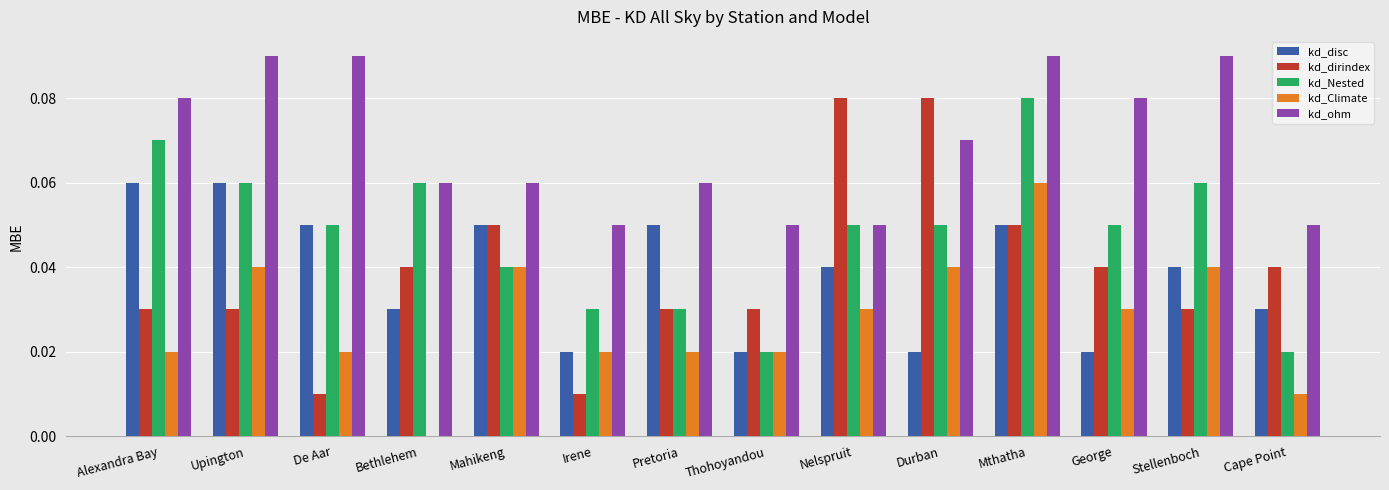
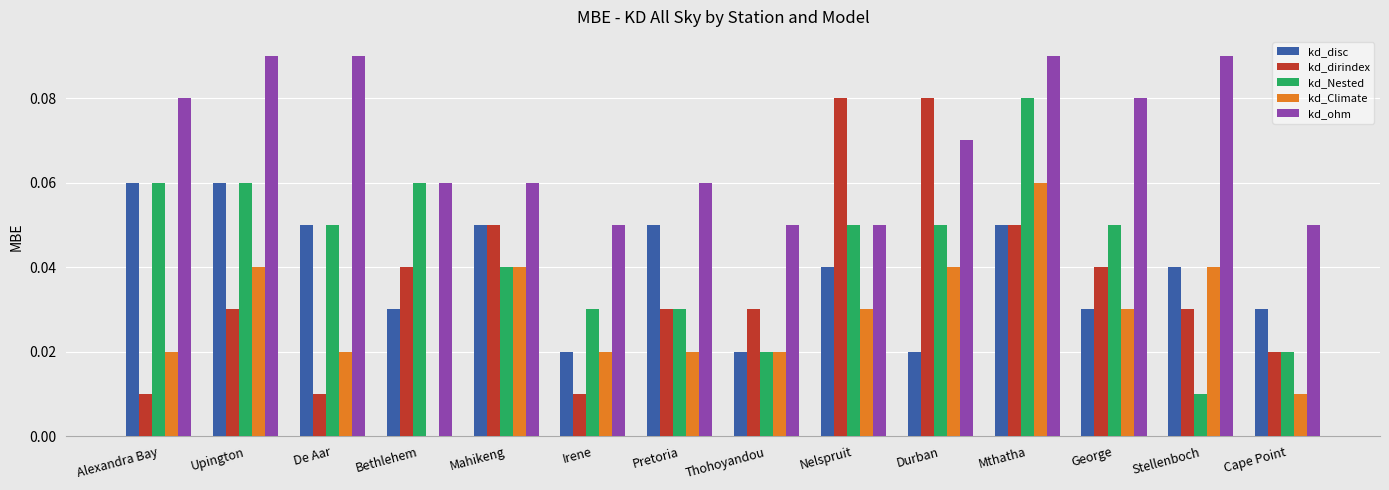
kd_dirindex, Alexandra Bay: 0.03 -> 0.01
kd_Nested, Alexandra Bay: 0.07 -> 0.06
kd_disc, George: 0.02 -> 0.03
kd_Nested, Stellenboch: 0.06 -> 0.01
kd_dirindex, Cape Point: 0.04 -> 0.02
